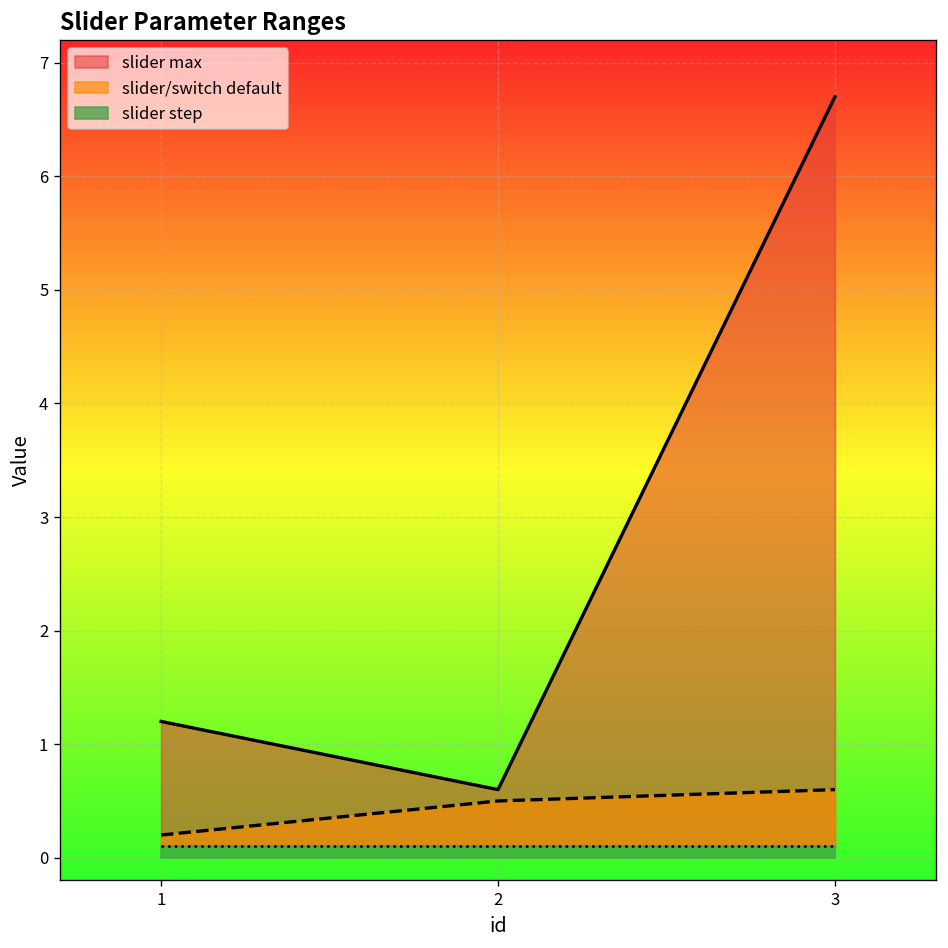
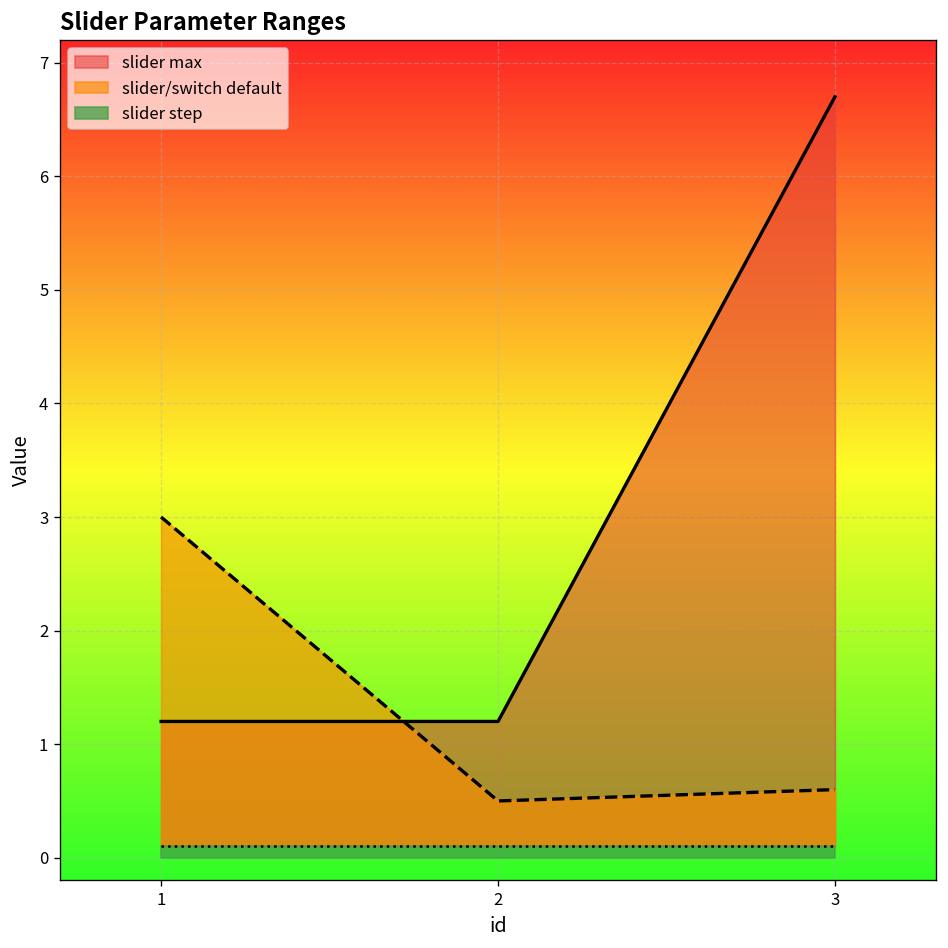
slider/switch default, 1: 0.2 -> 3.0
slider max, 2: 0.6 -> 1.2
